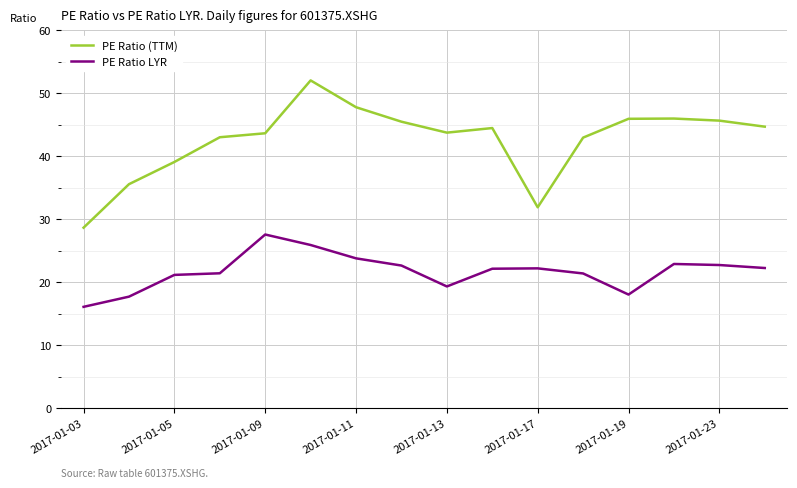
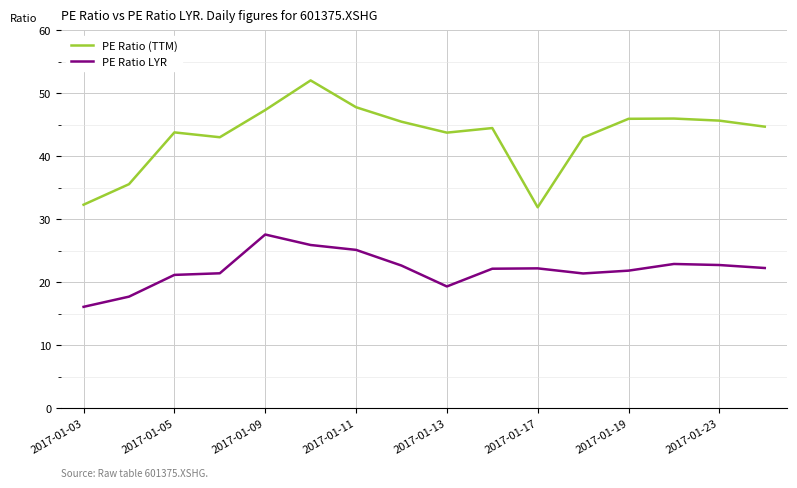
PE Ratio (TTM), 2017-01-03: 29 -> 32
PE Ratio (TTM), 2017-01-05: 39 -> 44
PE Ratio (TTM), 2017-01-09: 44 -> 47
PE Ratio LYR, 2017-01-11: 24 -> 25
PE Ratio LYR, 2017-01-19: 18 -> 22
